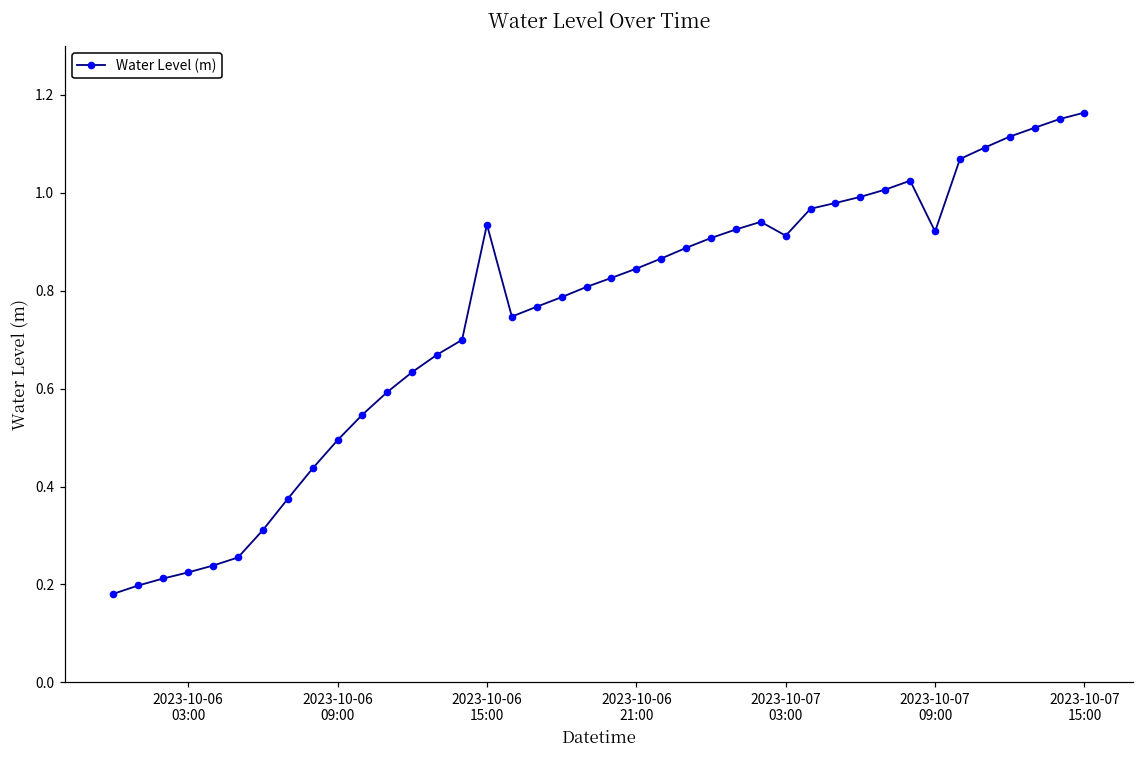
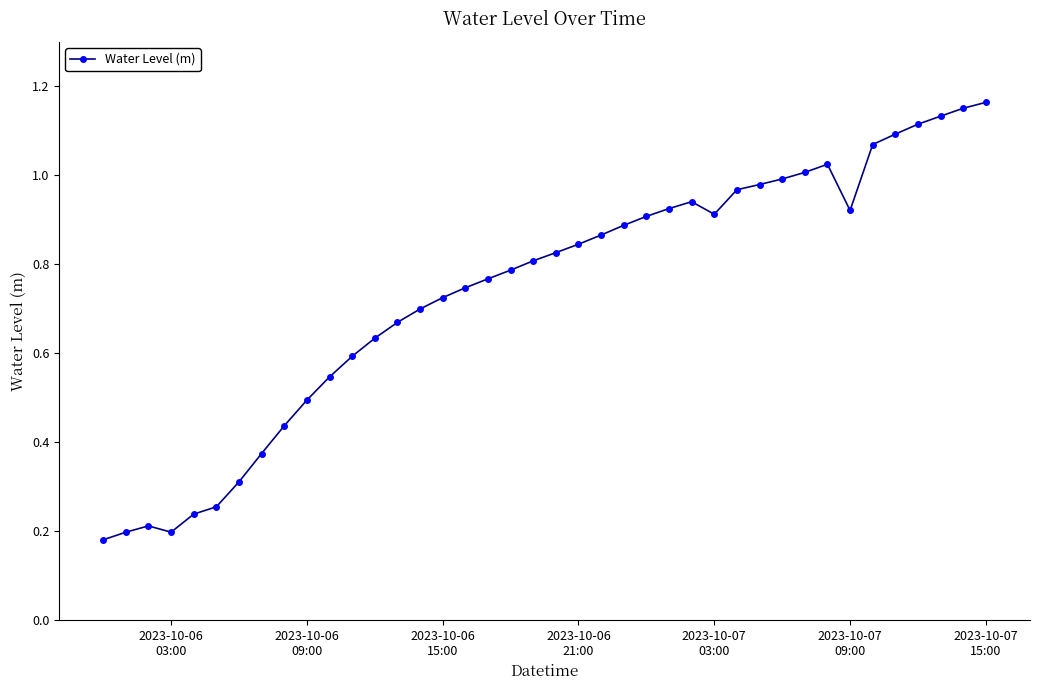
2023-10-06 03:00: 0.22 -> 0.20
2023-10-06 15:00: 0.94 -> 0.73
